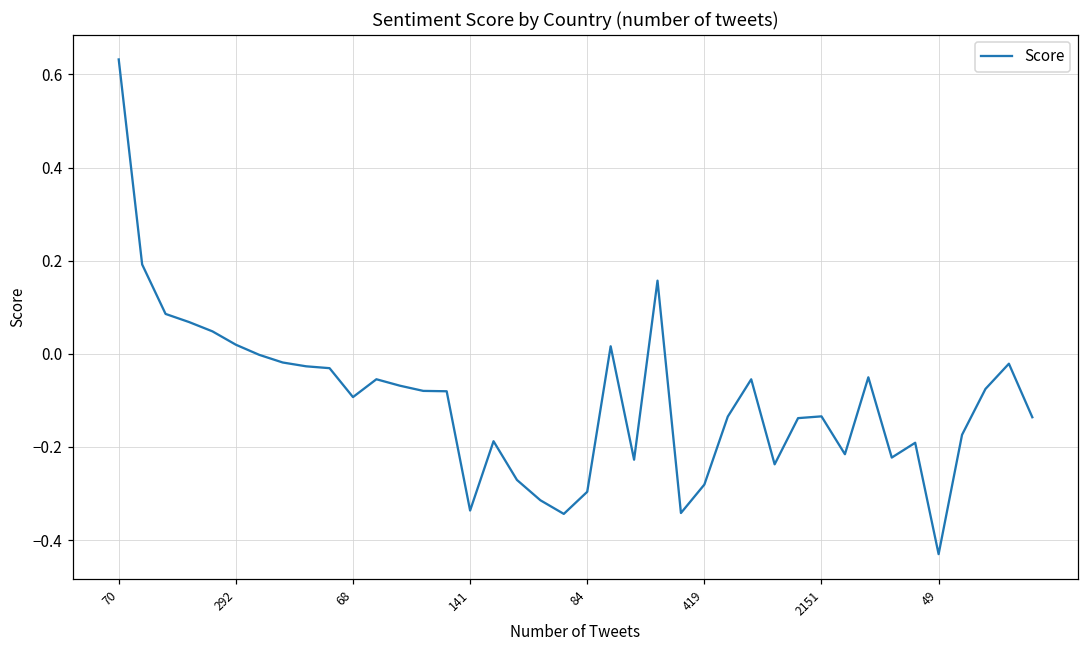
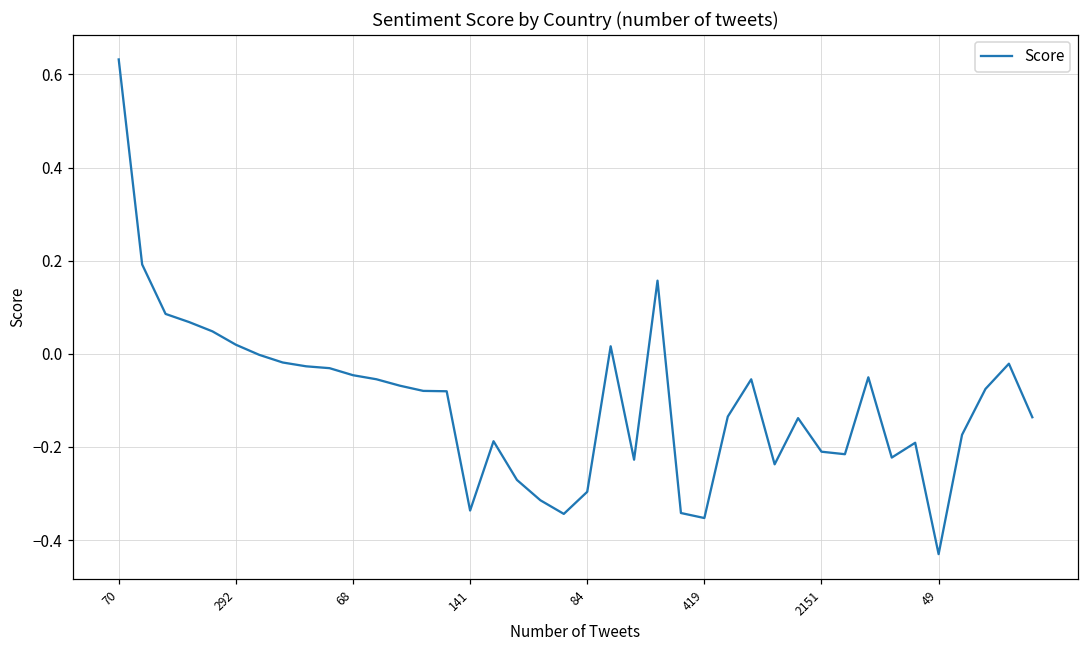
68: -0.09 -> -0.05
419: -0.28 -> -0.35
2151: -0.13 -> -0.21
